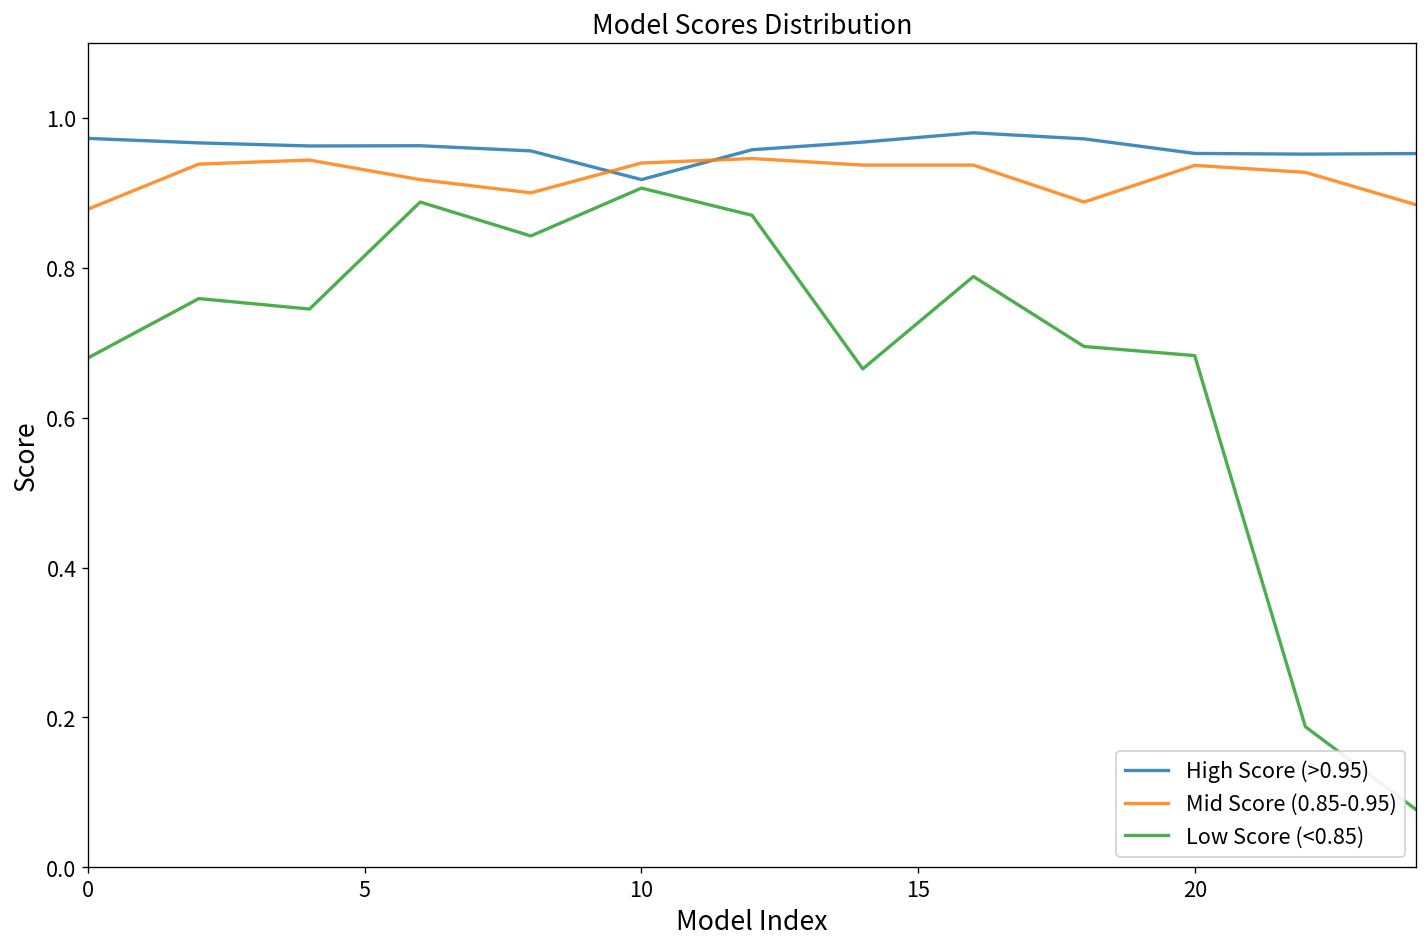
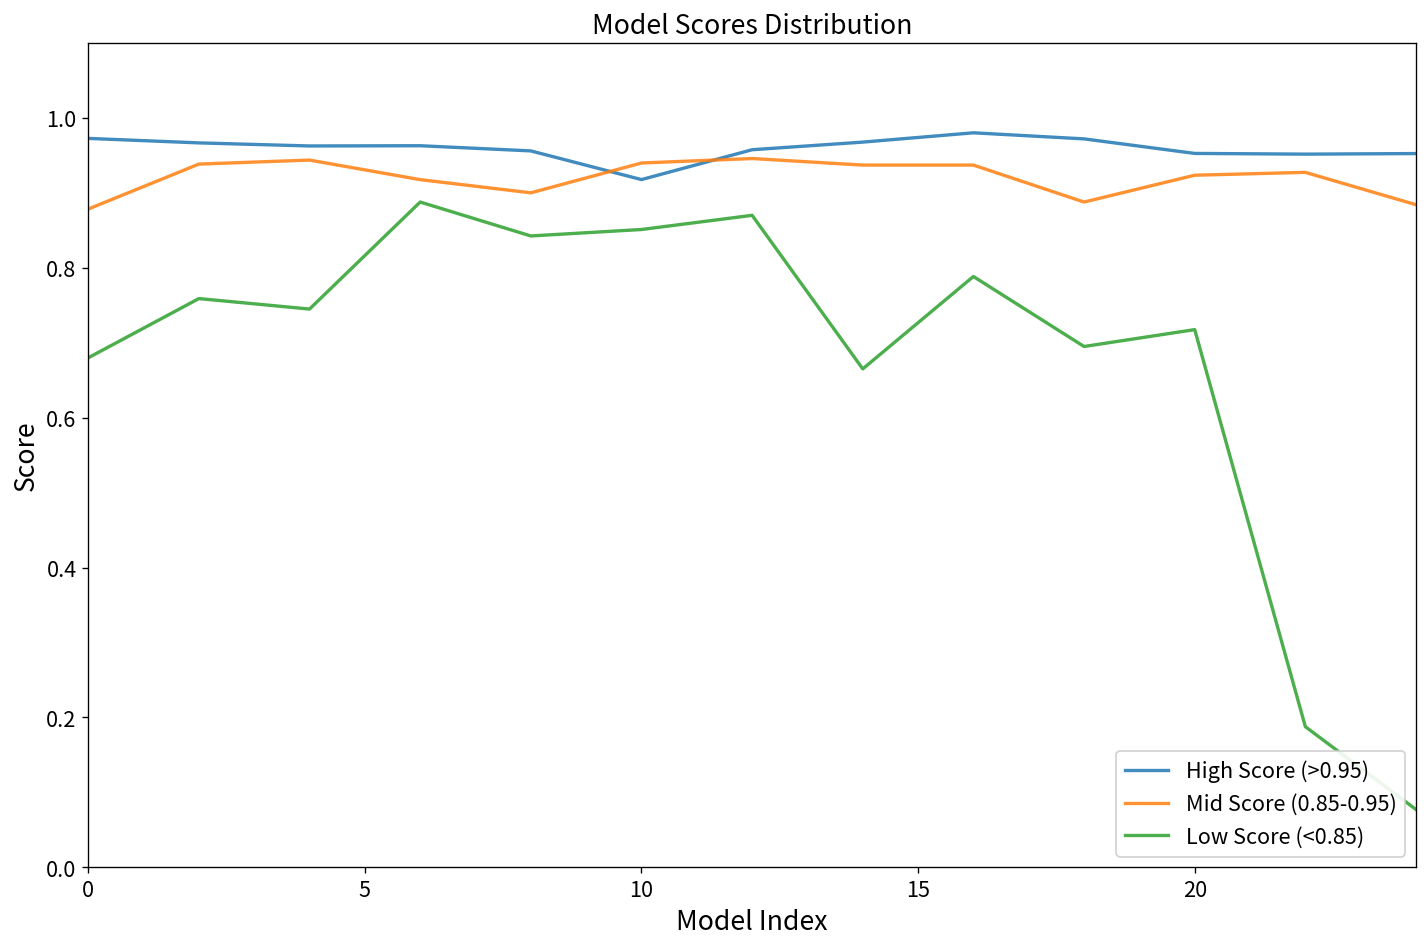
Low Score (<0.85), 10: 0.91 -> 0.85
Mid Score (0.85-0.95), 20: 0.94 -> 0.92
Low Score (<0.85), 20: 0.68 -> 0.72
